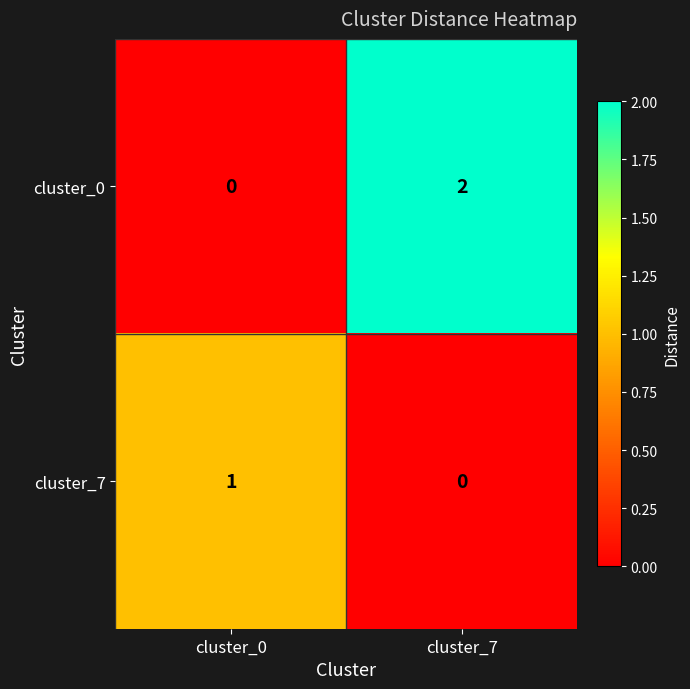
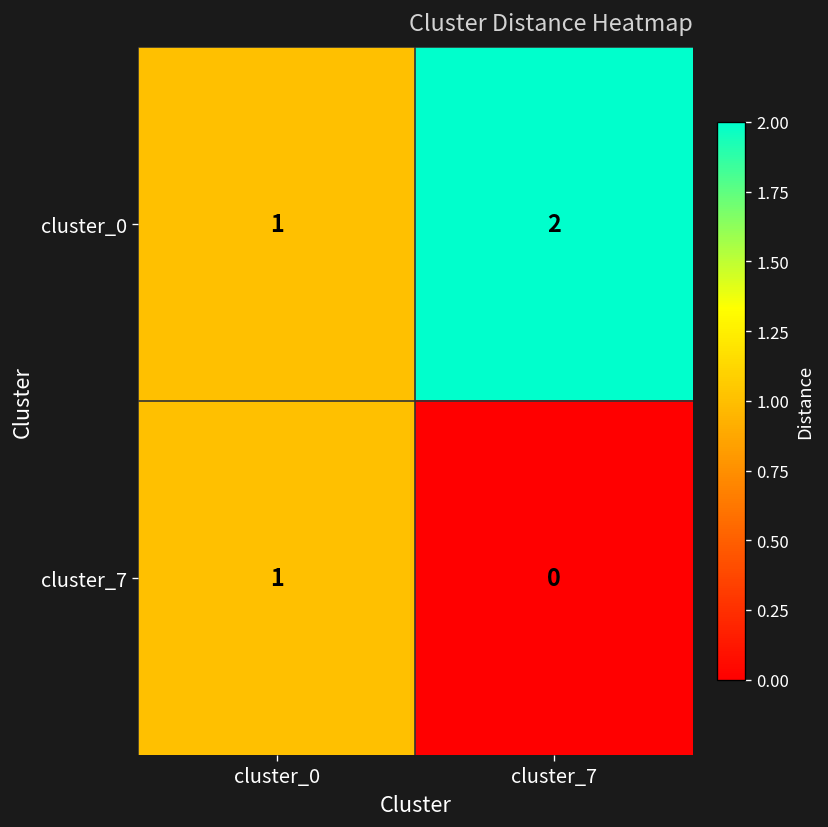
cluster_0, cluster_0: 0 -> 1
